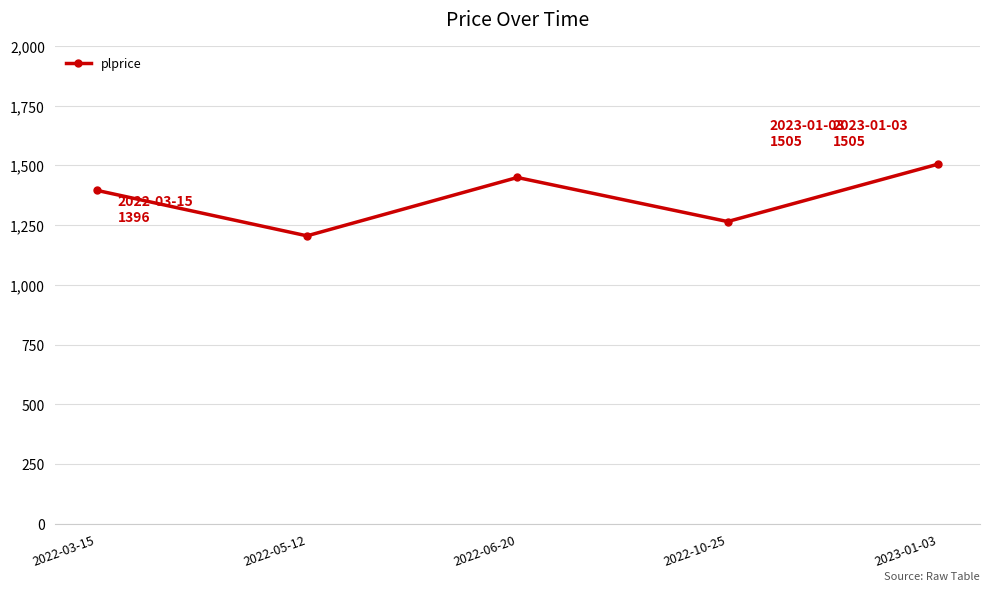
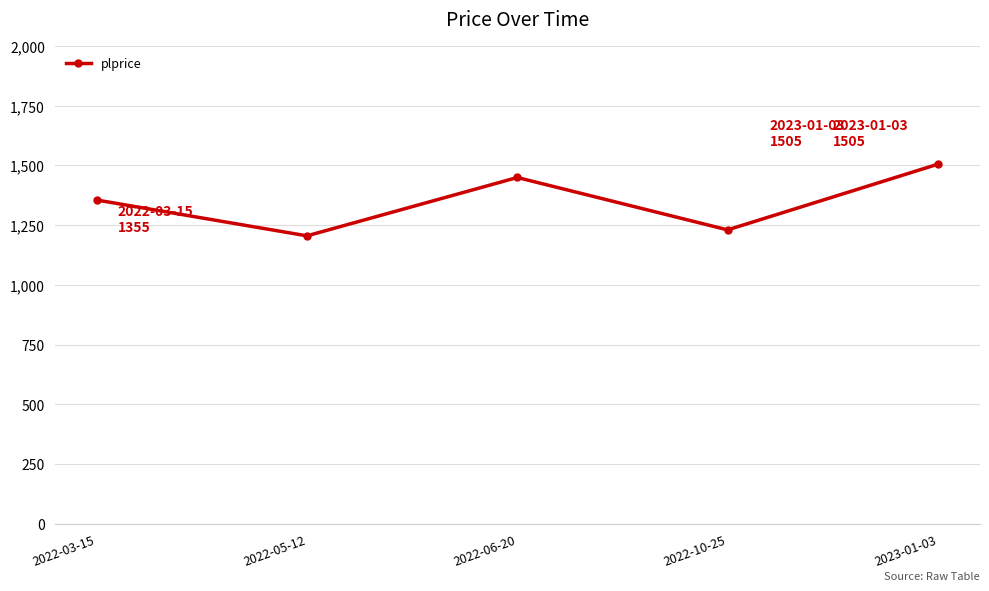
2022-03-15: 1396 -> 1355
2022-10-25: 1,260 -> 1,230
